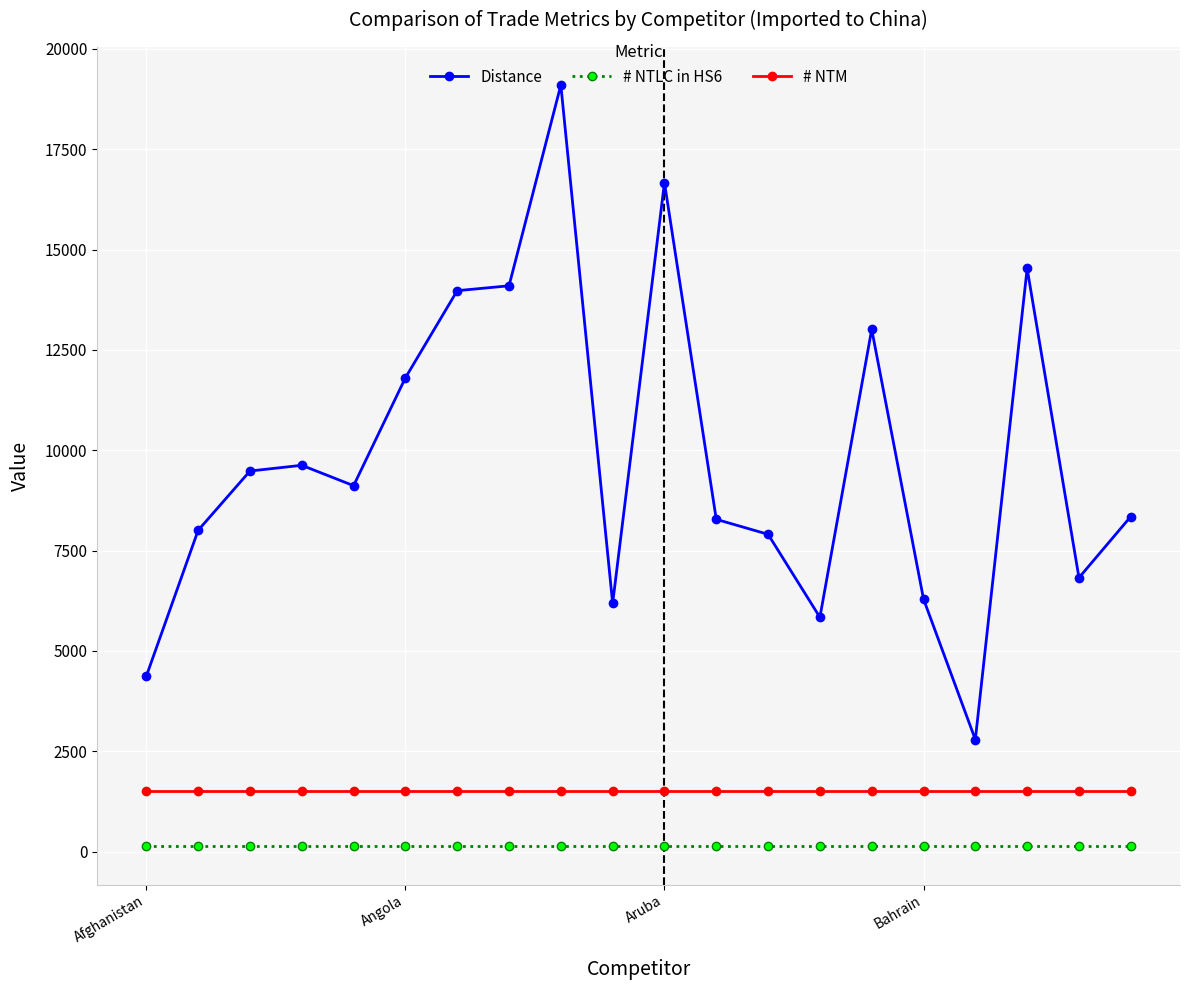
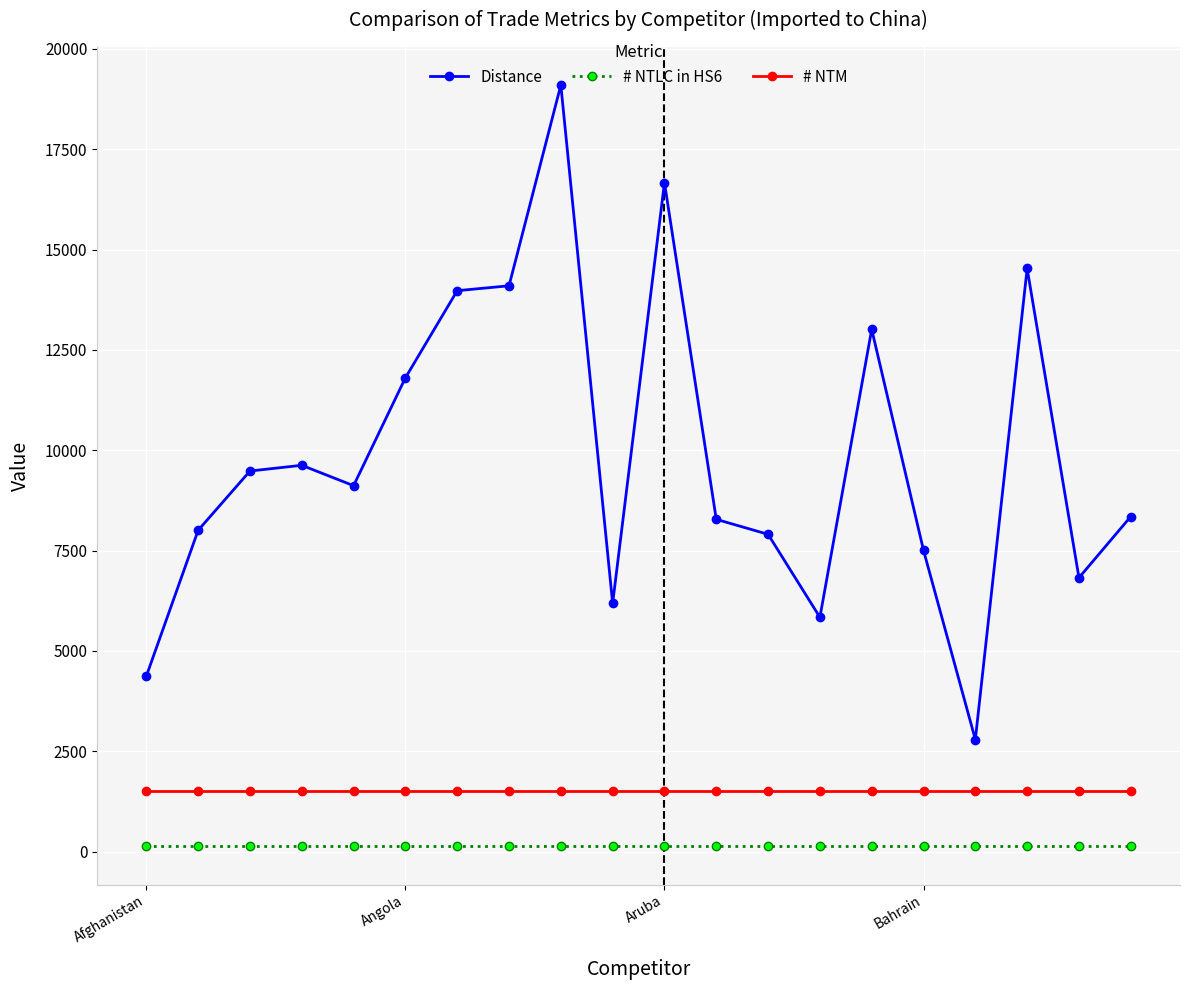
Distance, Bahrain: 6300 -> 7500
